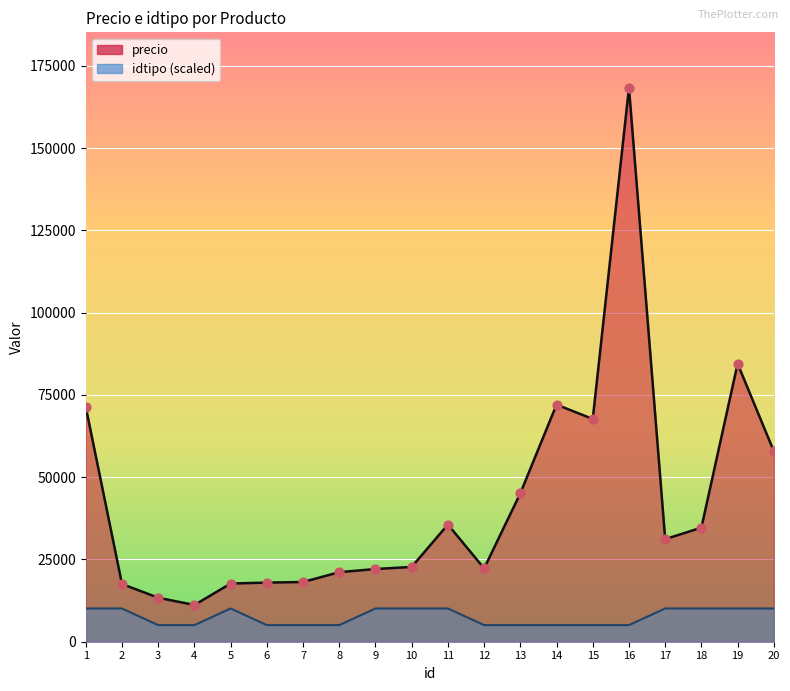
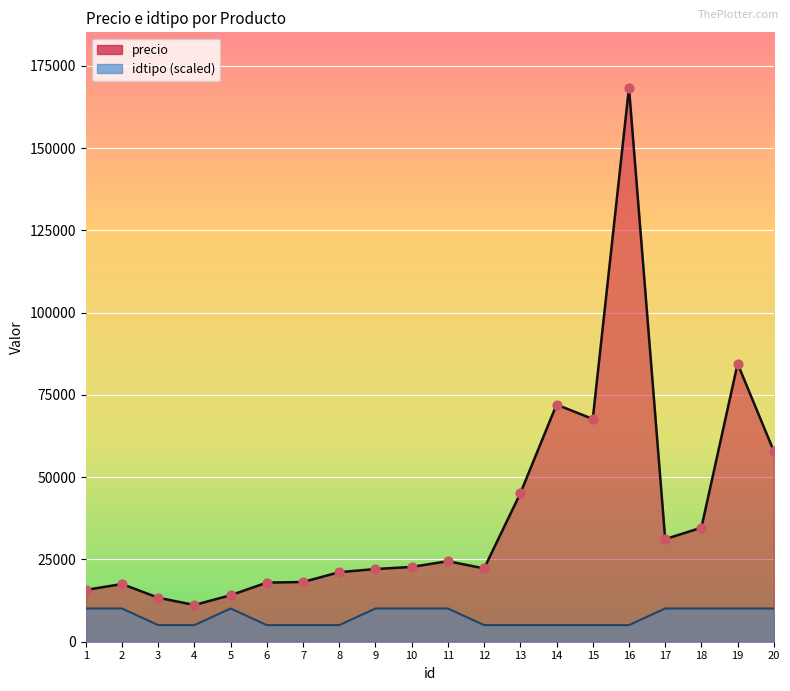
precio, 1: 71000 -> 16000
precio, 5: 18000 -> 14000
precio, 11: 36000 -> 24000
